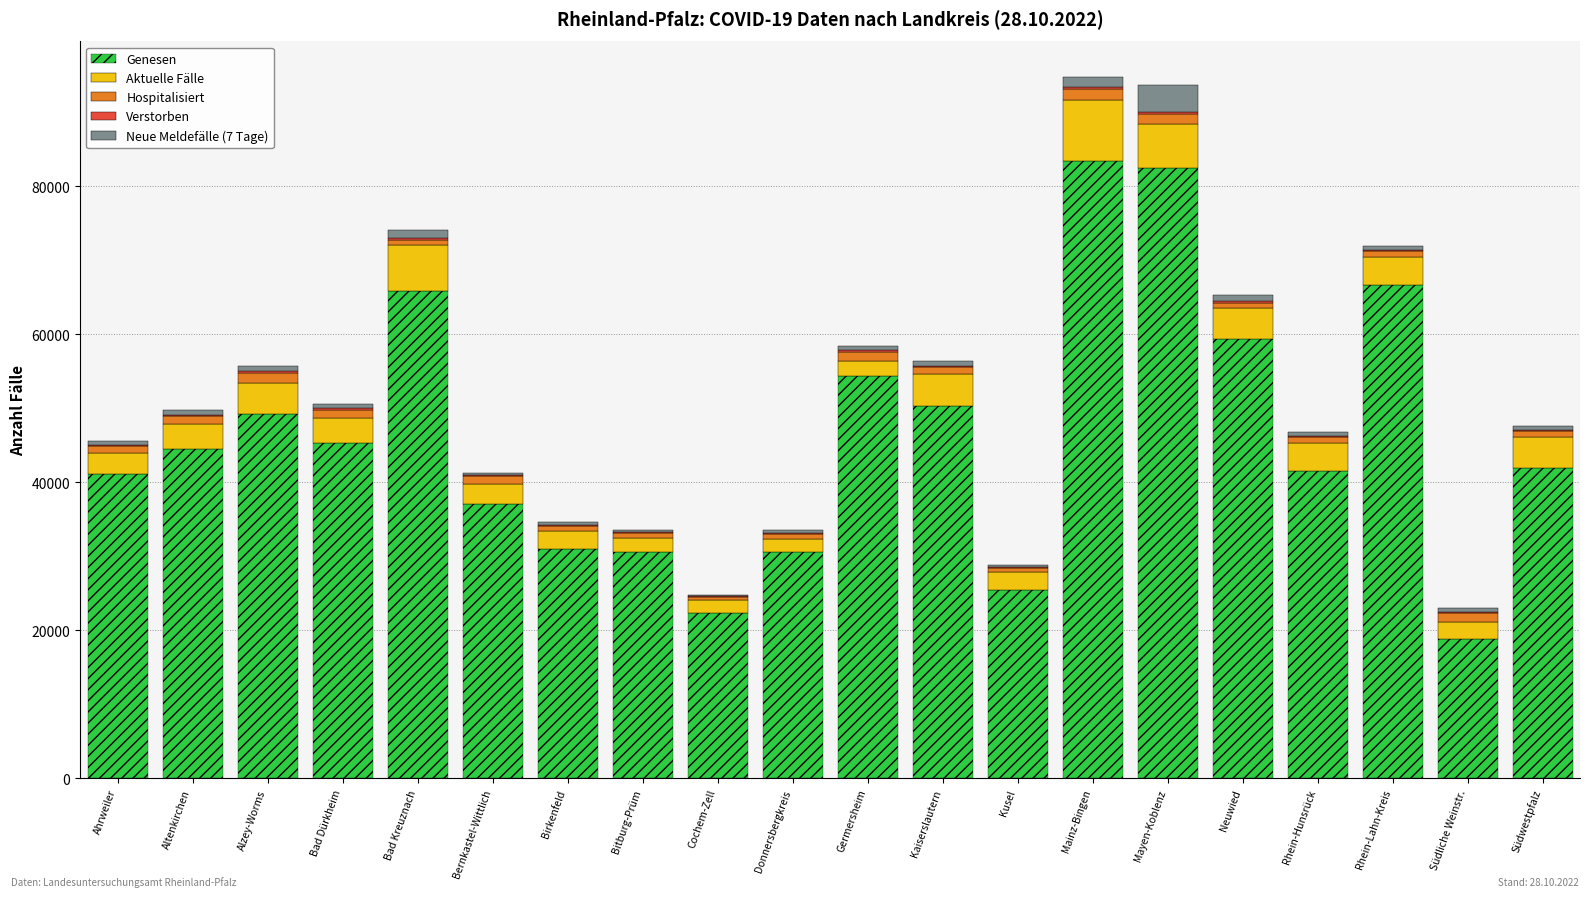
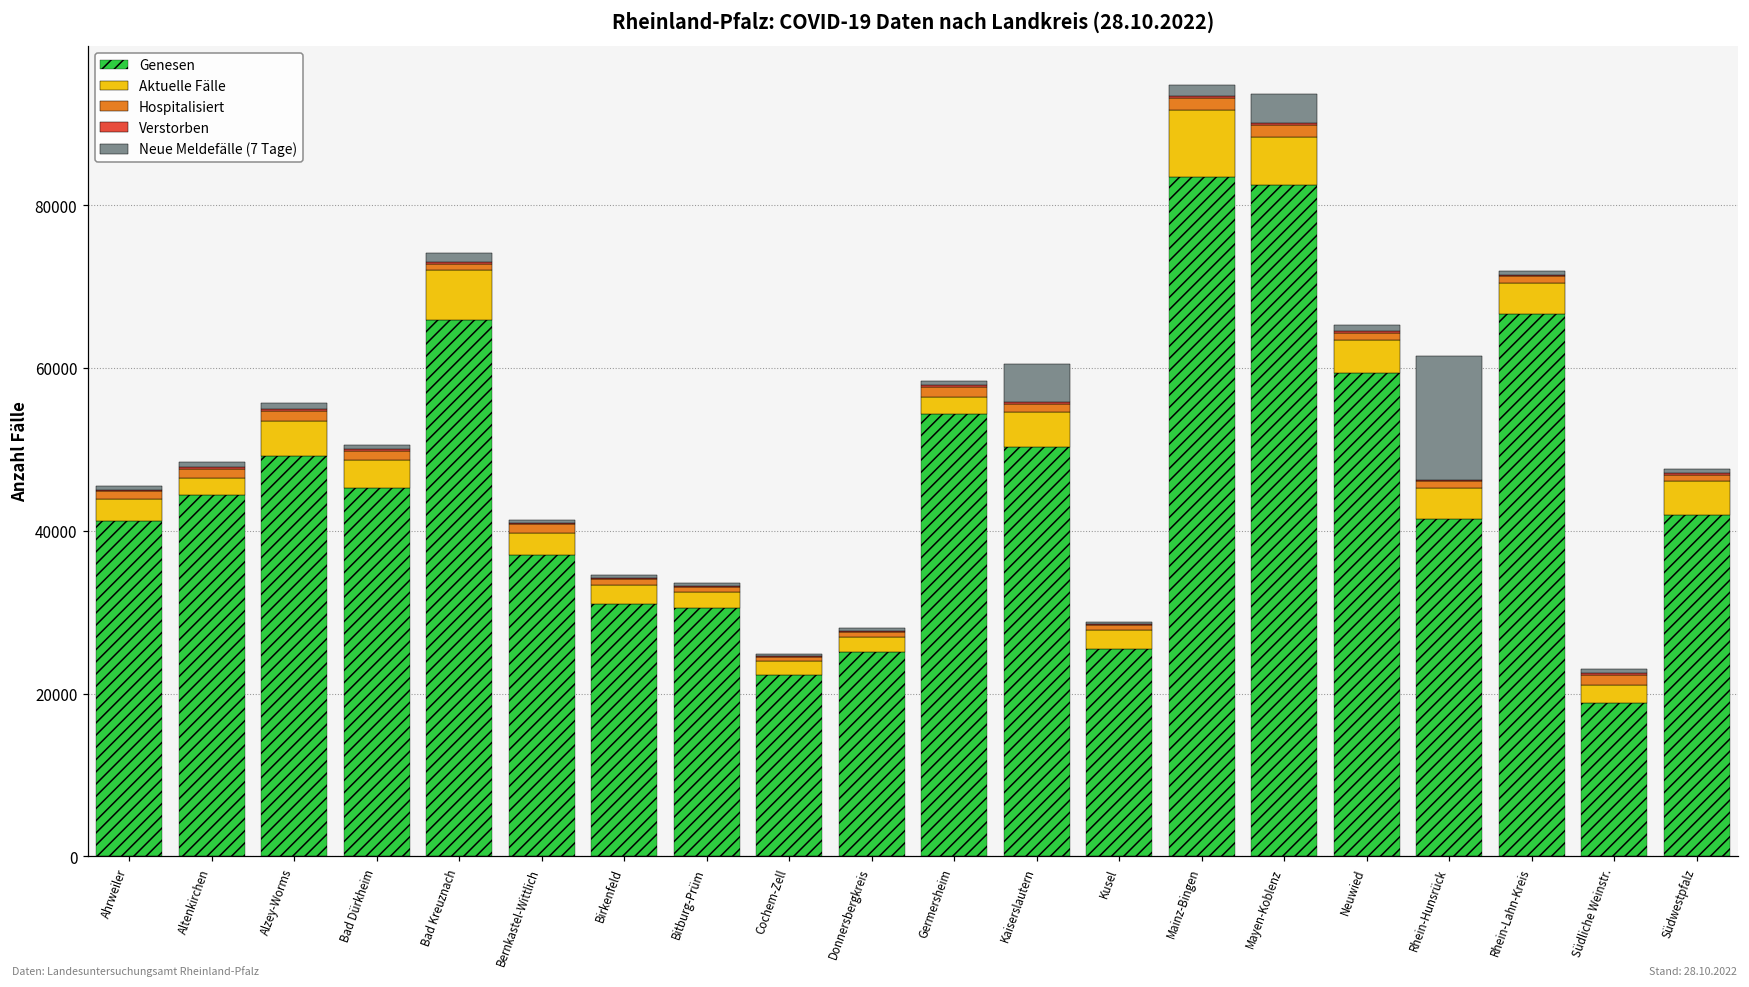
Aktuelle Fälle, Altenkirchen: 3000 -> 2000
Genesen, Donnersbergkreis: 31000 -> 25000
Neue Meldefälle (7 Tage), Kaiserslautern: 1000 -> 5000
Neue Meldefälle (7 Tage), Rhein-Hunsrück: 1000 -> 15000
